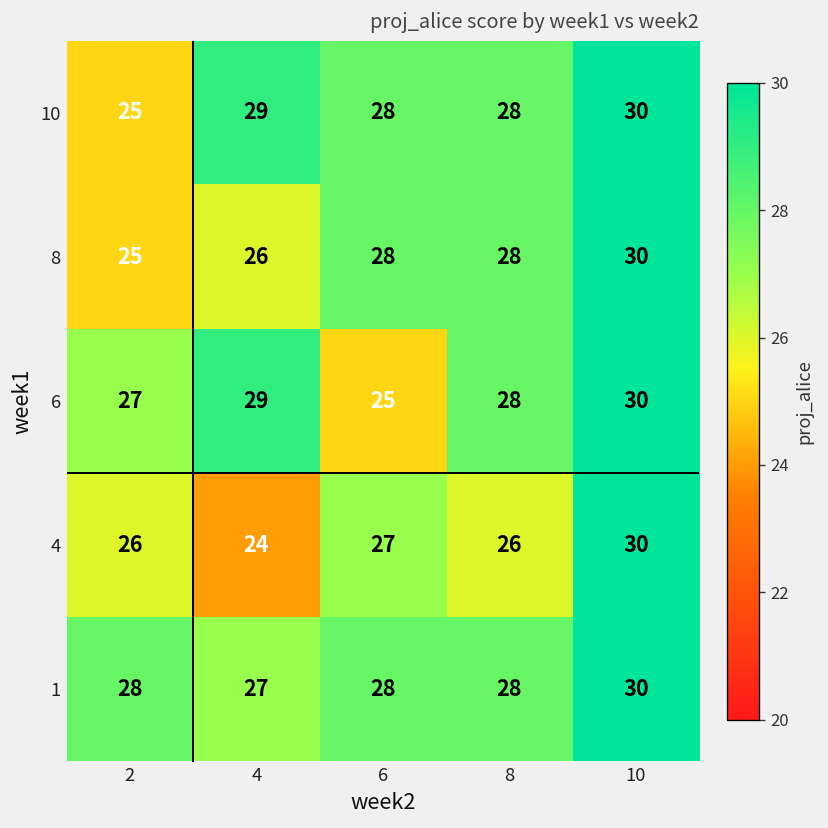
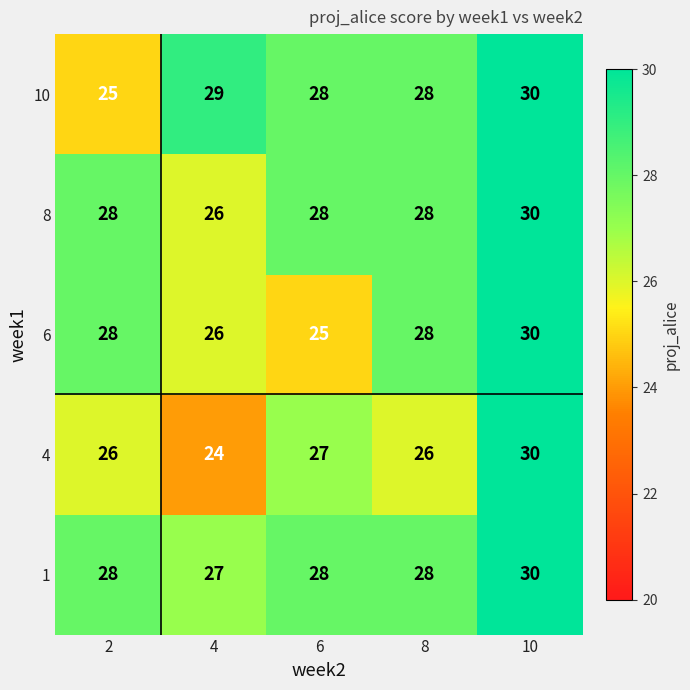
8, 2: 25 -> 28
6, 2: 27 -> 28
6, 4: 29 -> 26
